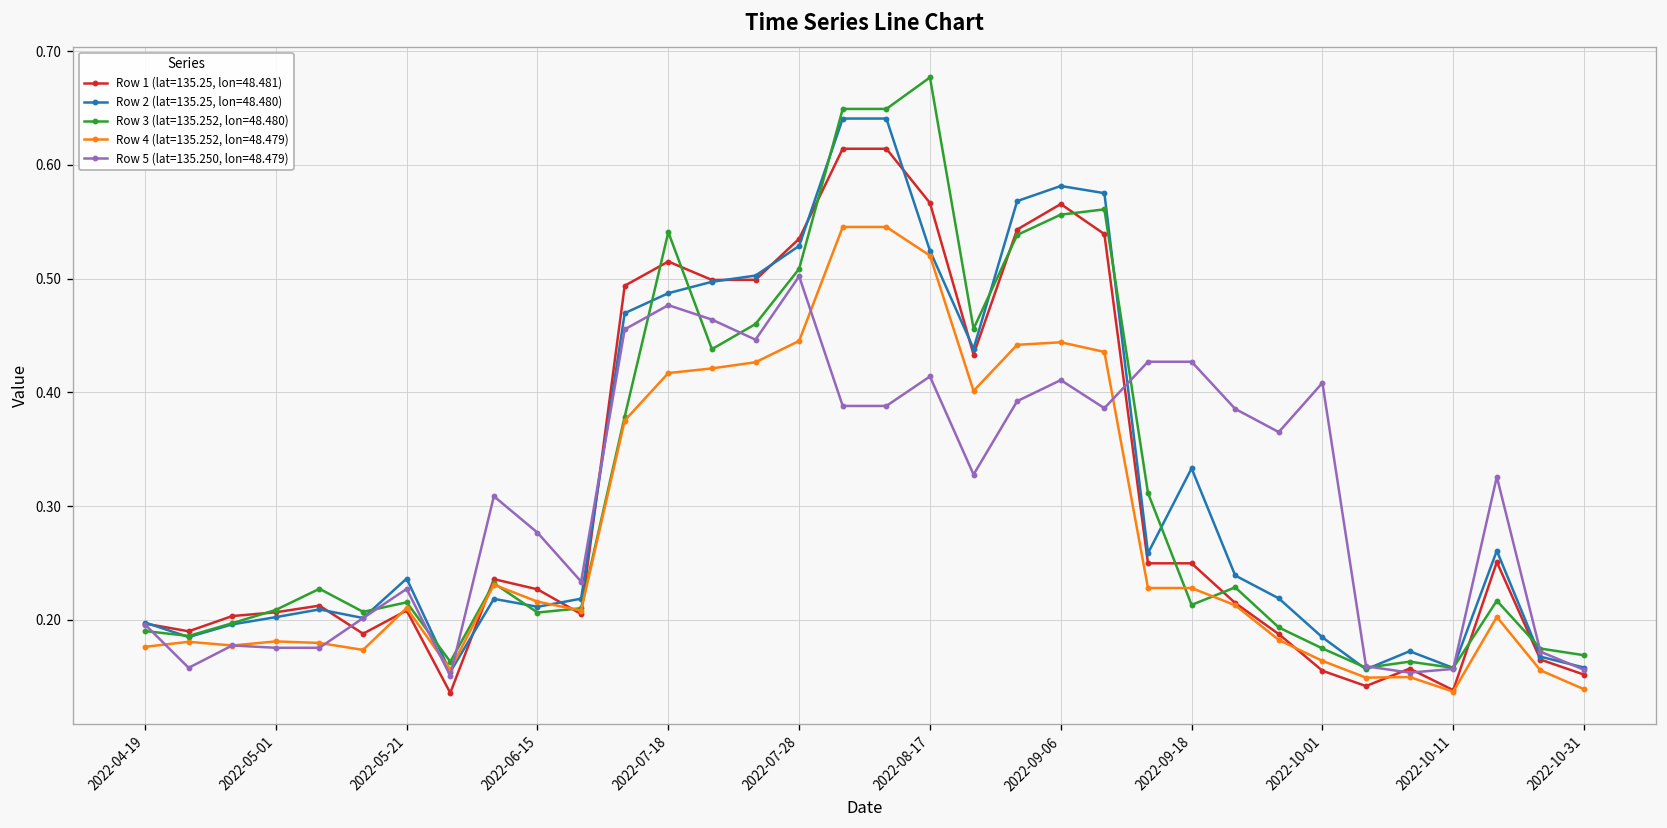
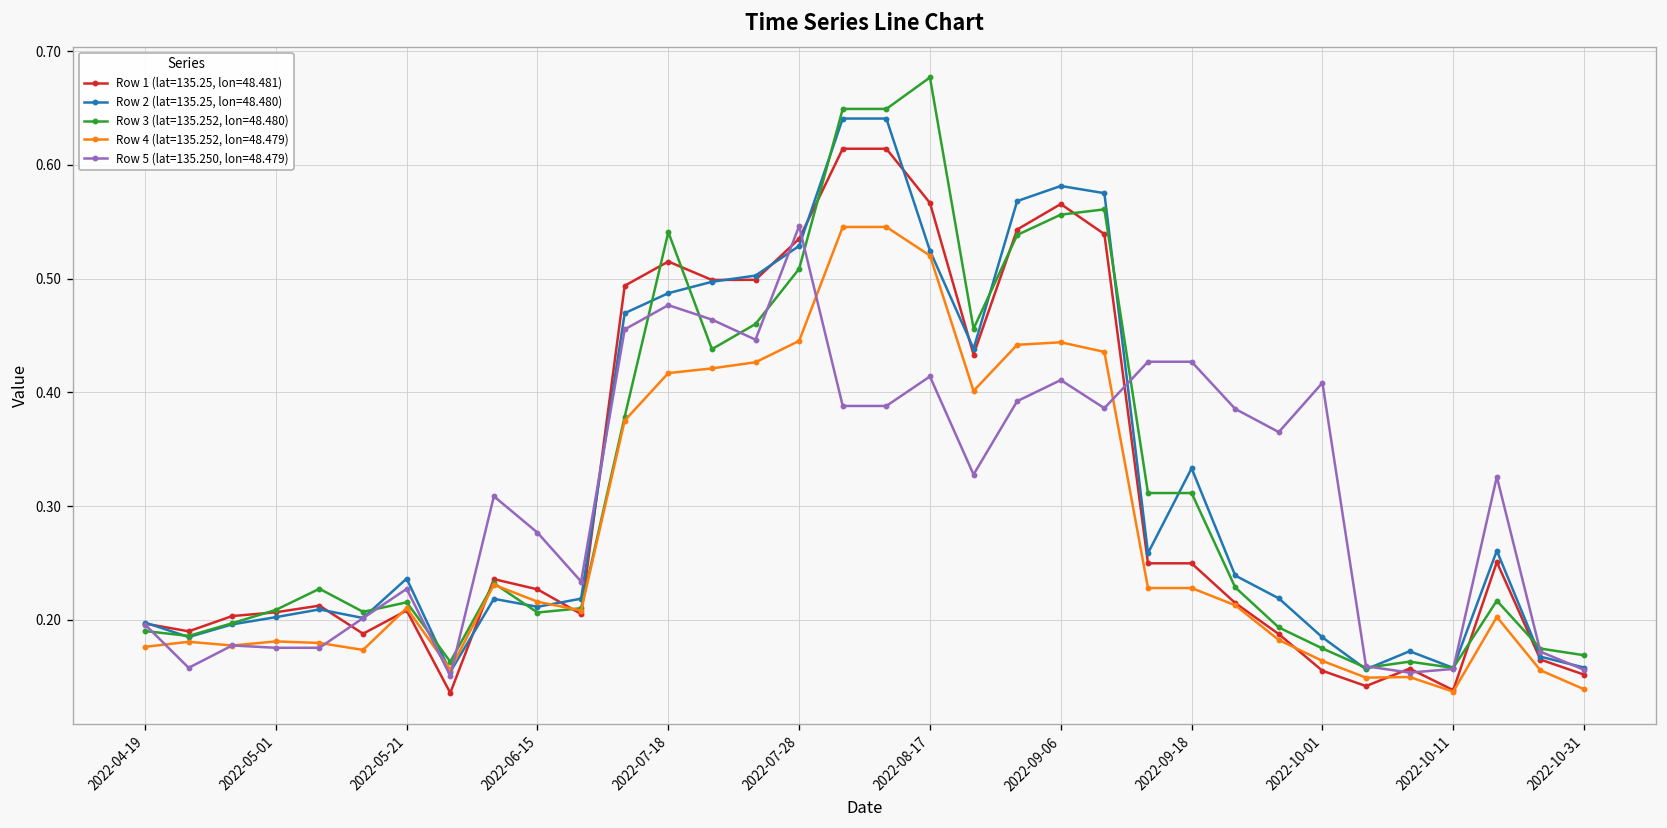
Row 5 (lat=135.250, lon=48.479), 2022-07-28: 0.50 -> 0.55
Row 3 (lat=135.252, lon=48.480), 2022-09-18: 0.21 -> 0.31
